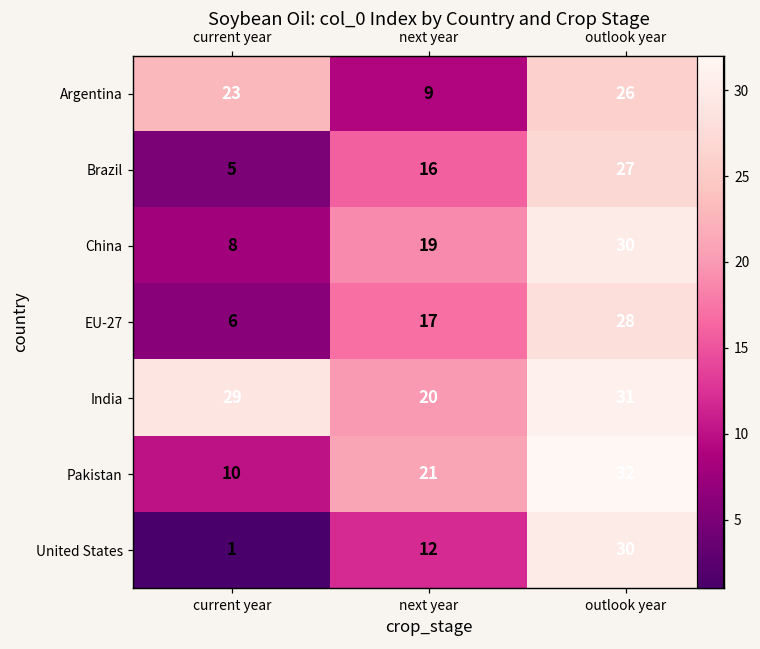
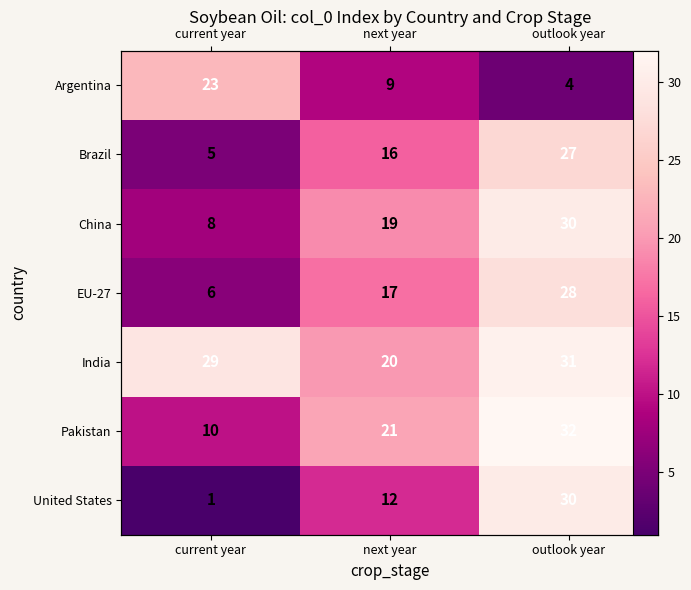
Argentina, outlook year: 26 -> 4
